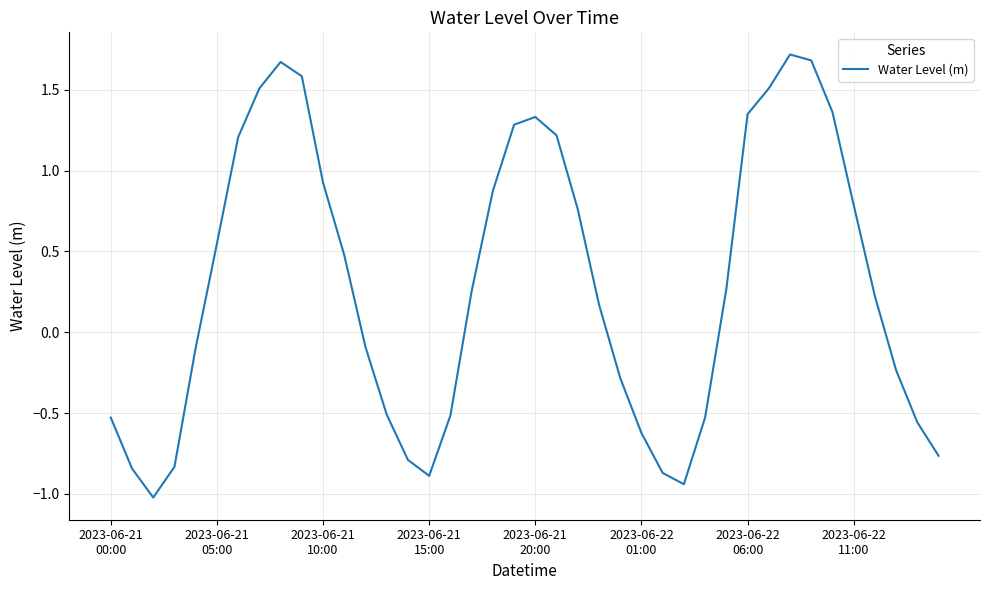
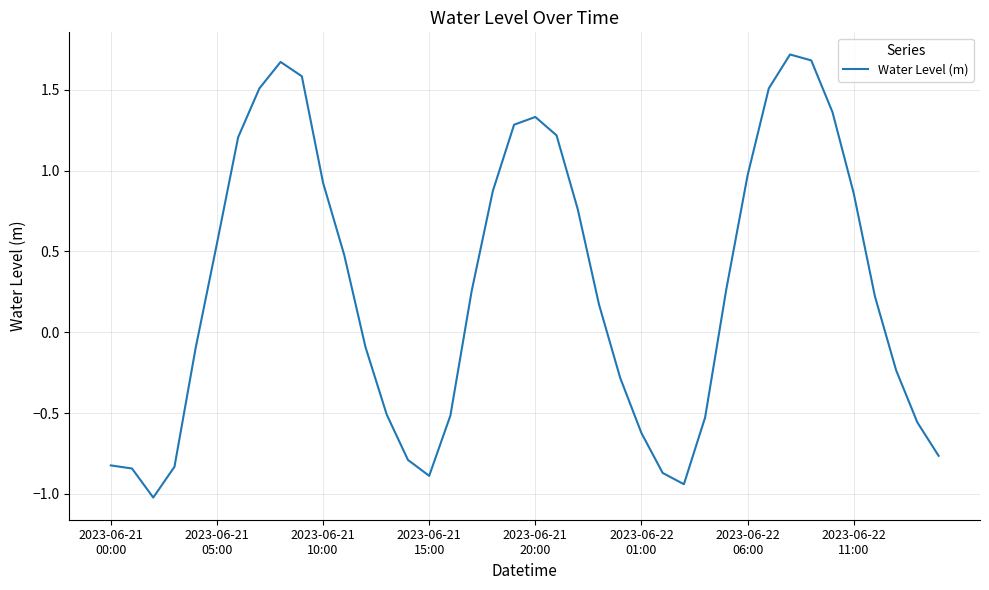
2023-06-21 00:00: -0.53 -> -0.82
2023-06-22 06:00: 1.35 -> 0.97
2023-06-22 11:00: 0.79 -> 0.86
